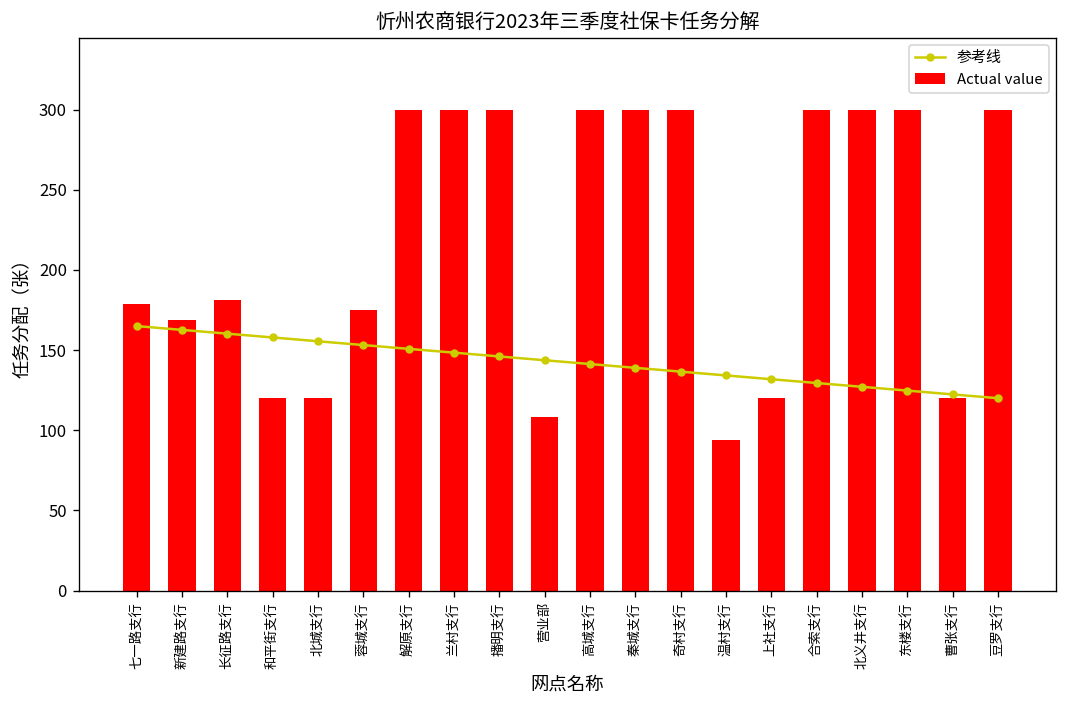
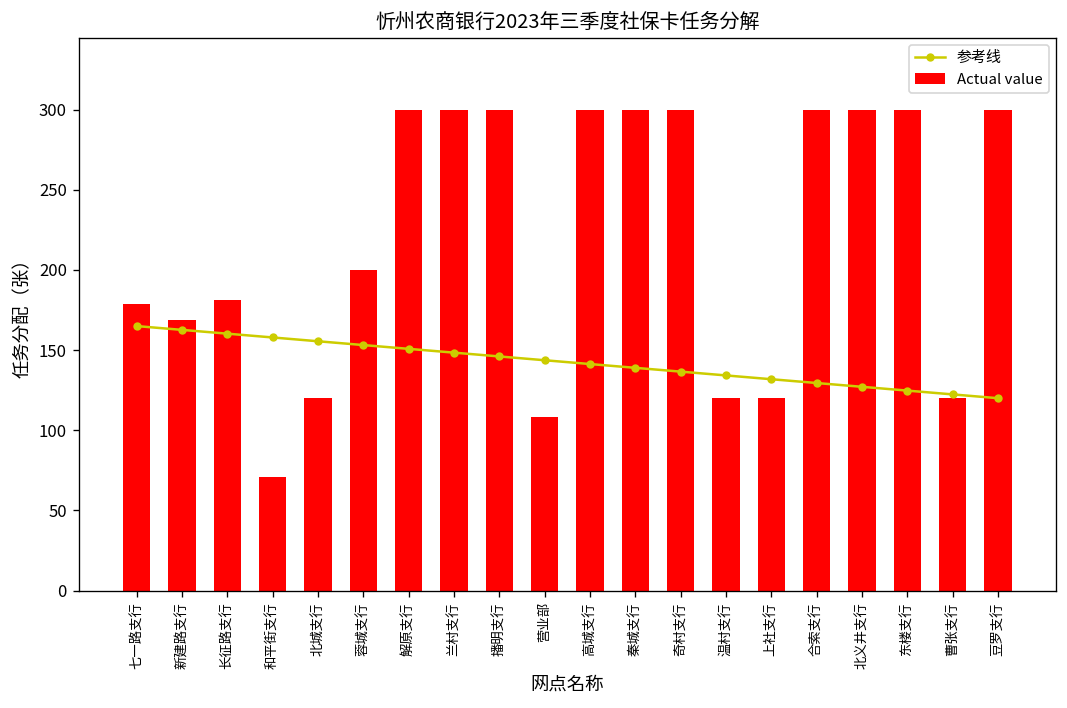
Actual value, 和平街支行: 120 -> 71
Actual value, 蓉城支行: 175 -> 200
Actual value, 温村支行: 94 -> 120
